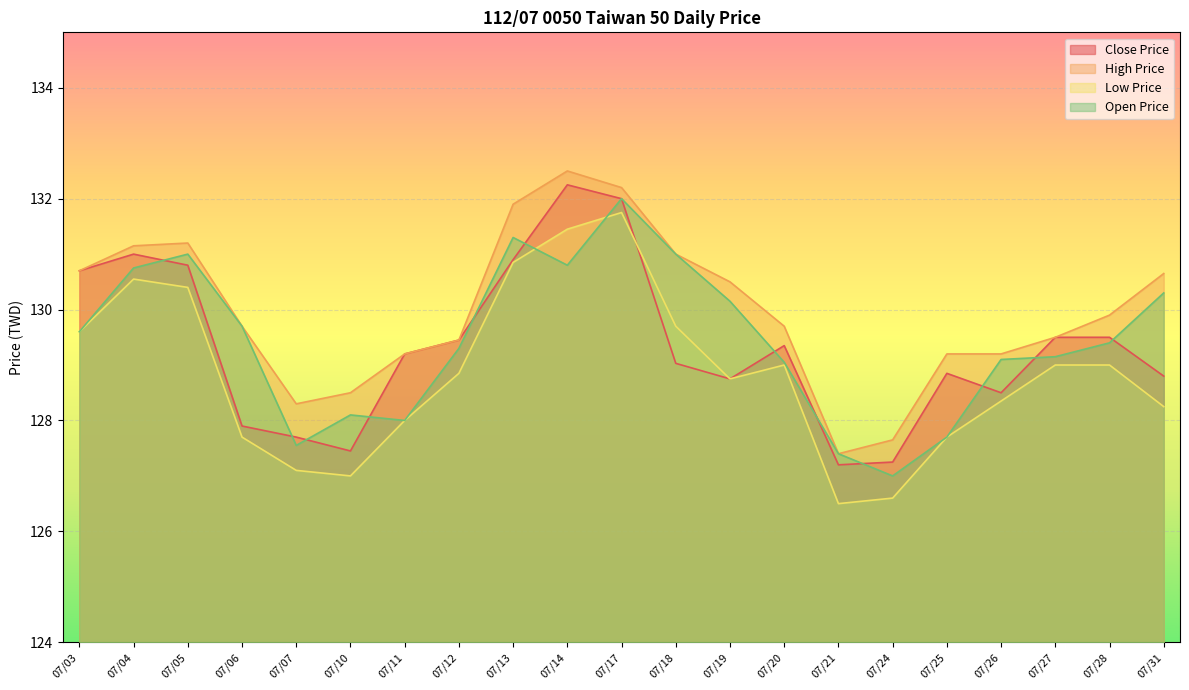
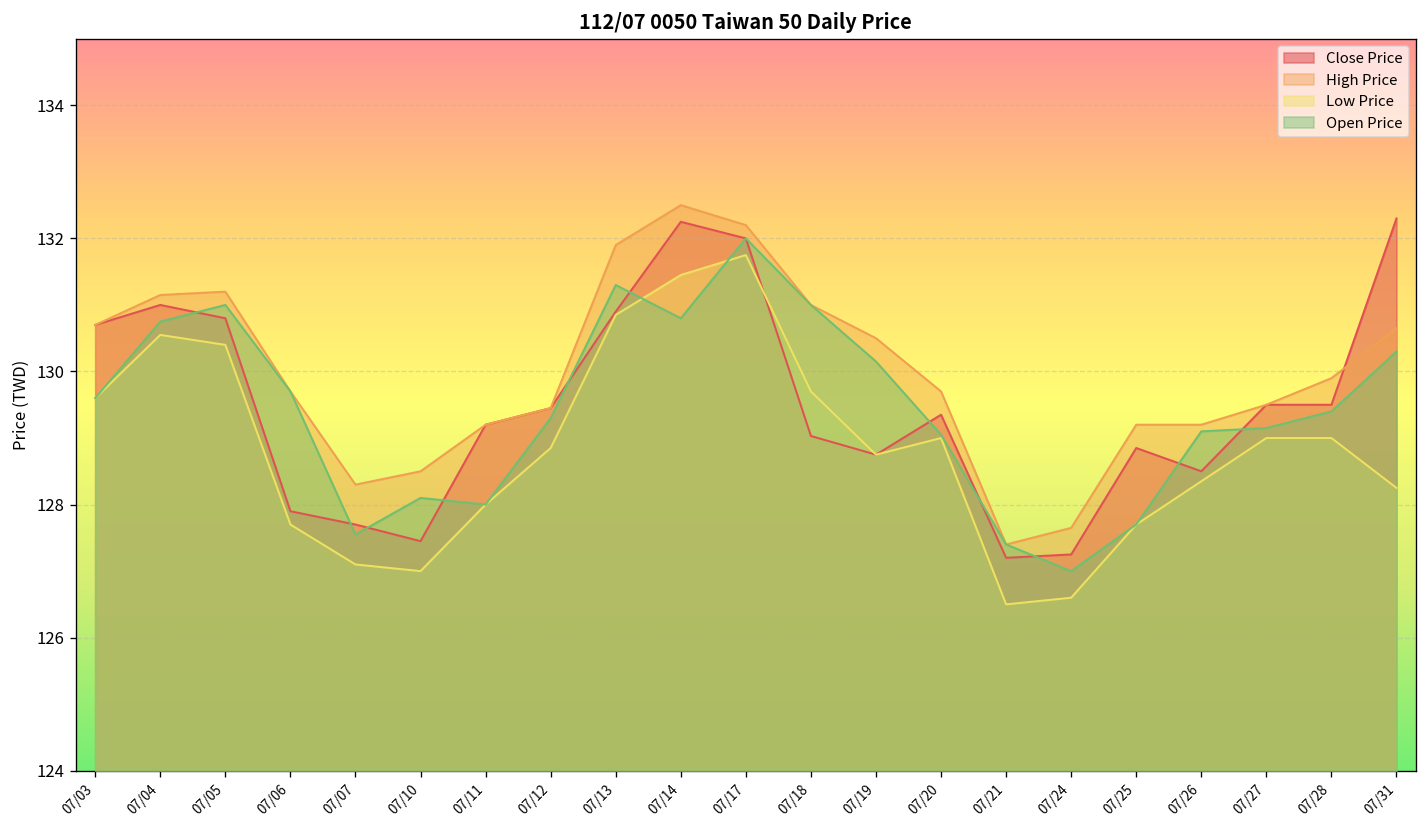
Close Price, 07/31: 128.8 -> 132.3
